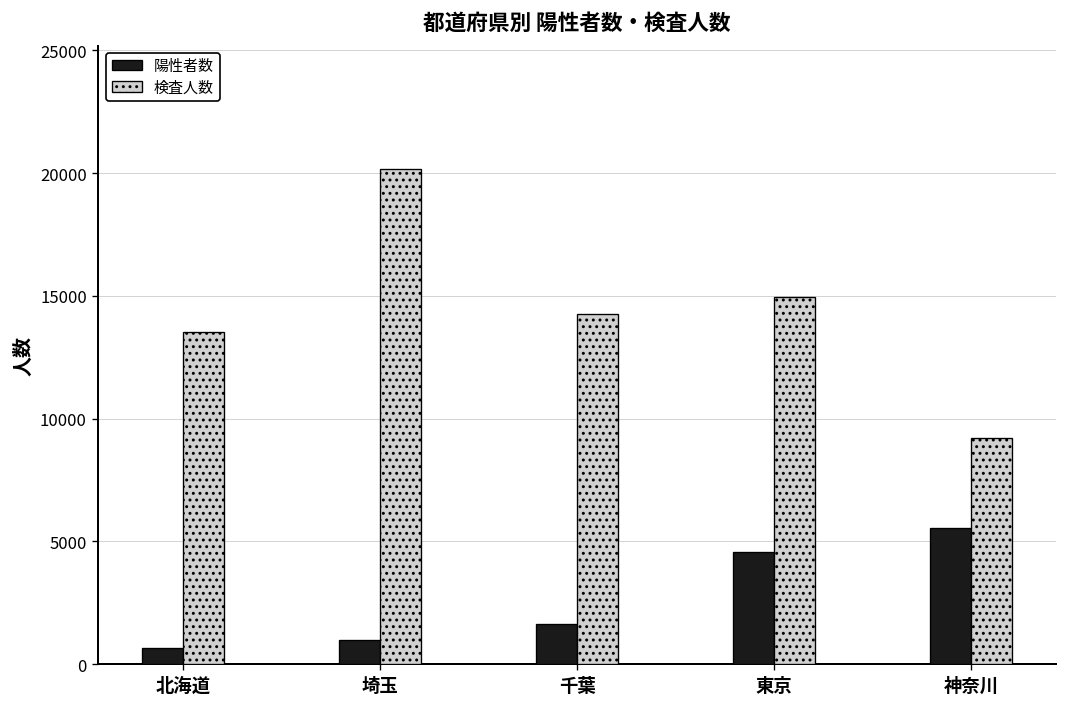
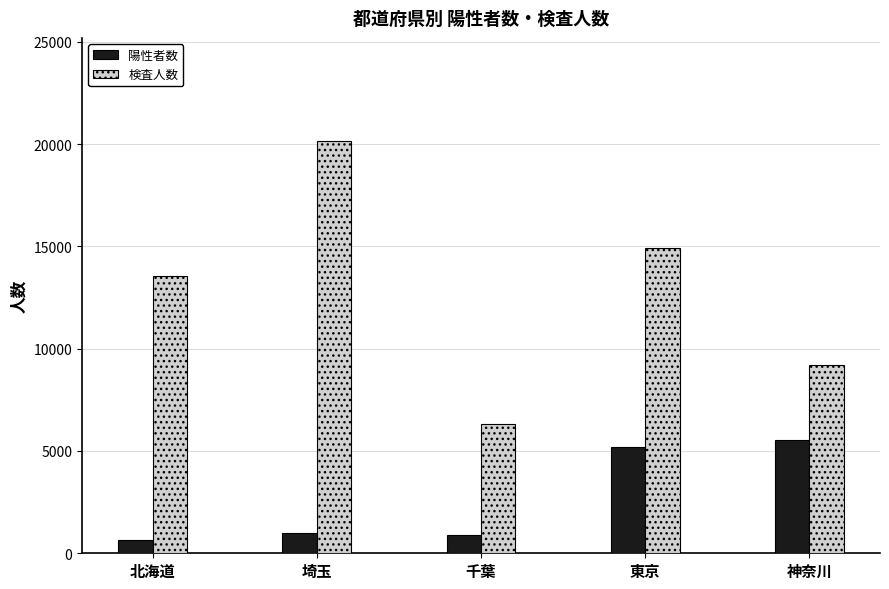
陽性者数, 千葉: 1600 -> 900
検査人数, 千葉: 14300 -> 6300
陽性者数, 東京: 4600 -> 5200
